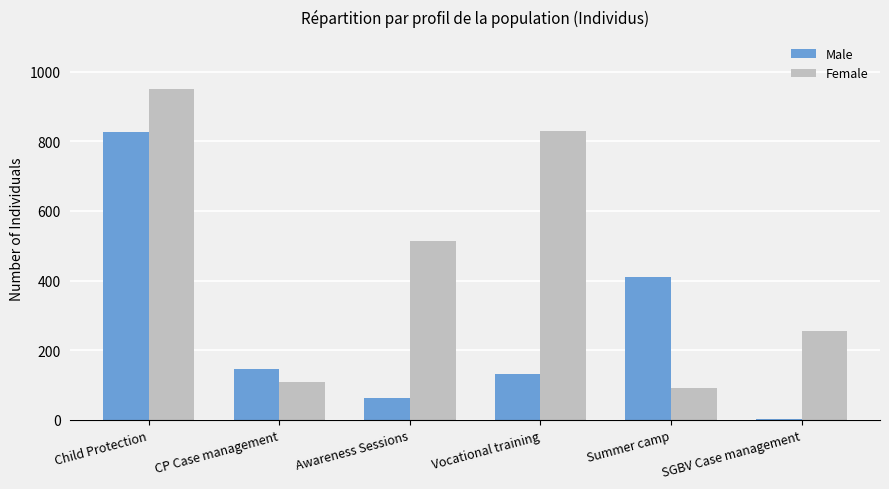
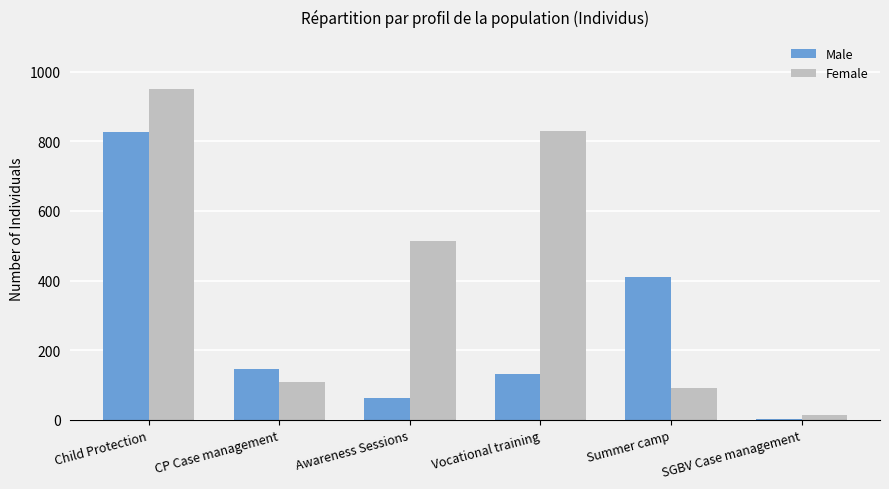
Female, SGBV Case management: 260 -> 10
